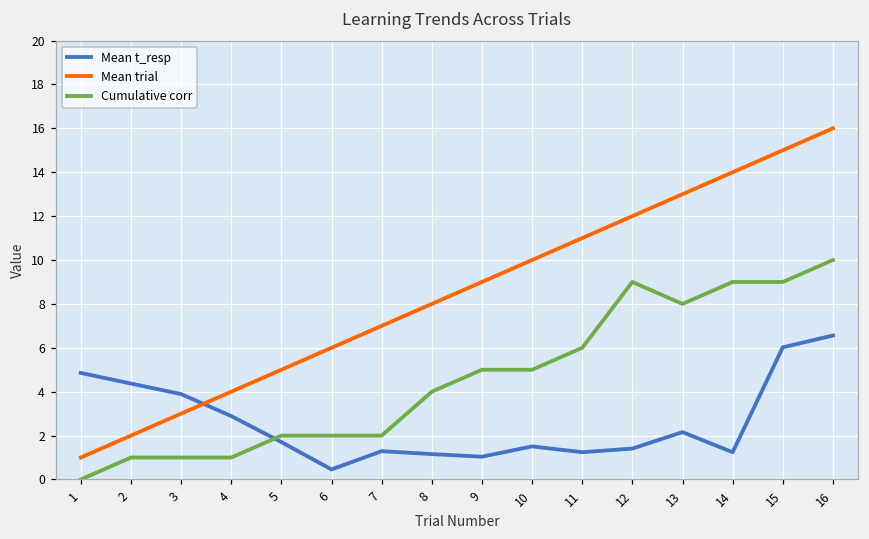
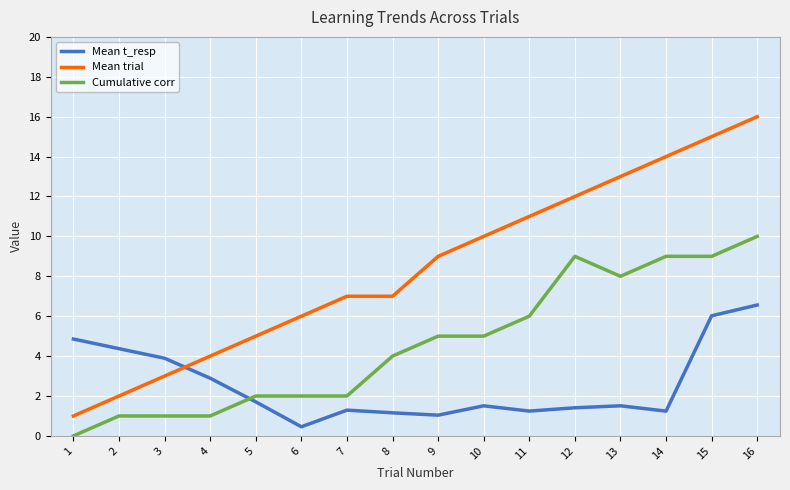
Mean trial, 8: 8 -> 7
Mean t_resp, 13: 2.2 -> 1.5
